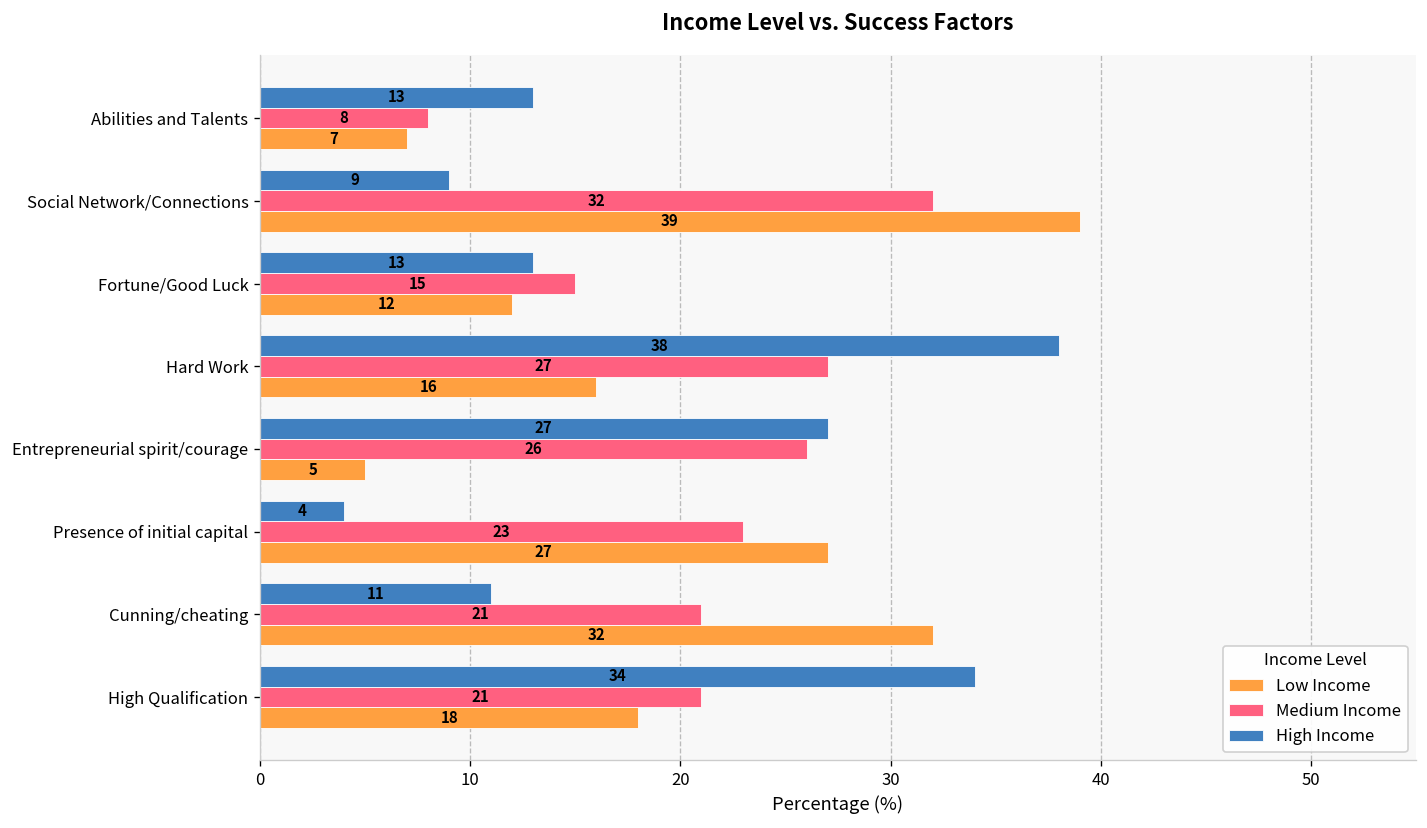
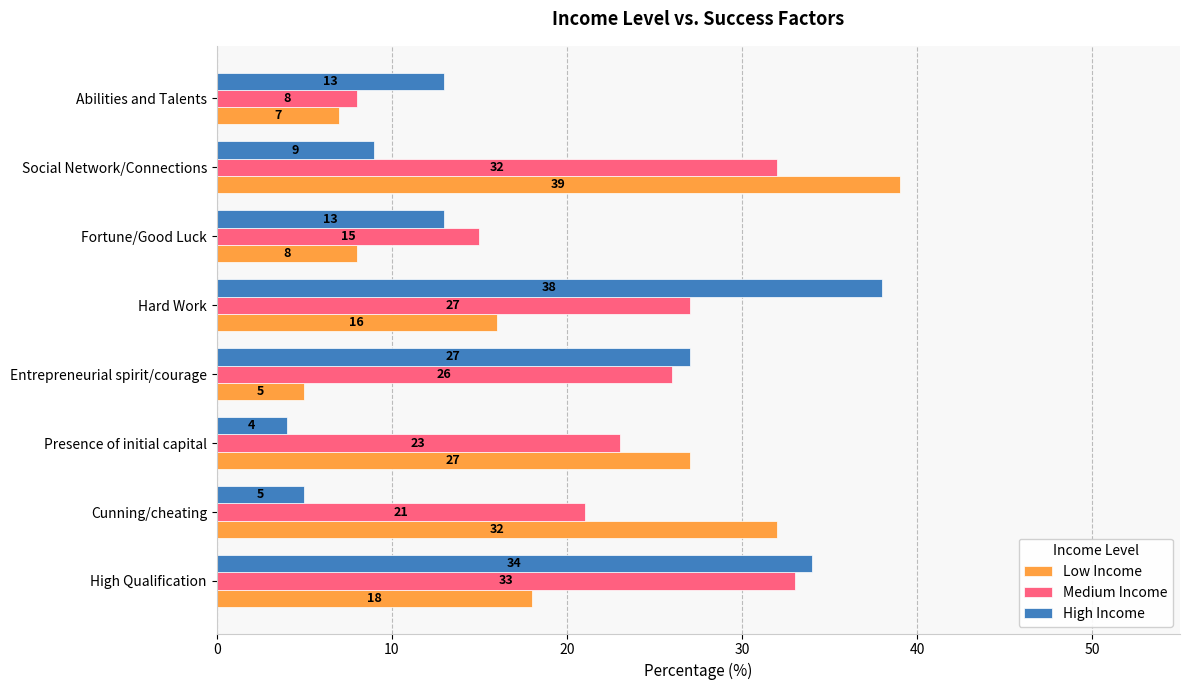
Low Income, Fortune/Good Luck: 12 -> 8
High Income, Cunning/cheating: 11 -> 5
Medium Income, High Qualification: 21 -> 33
